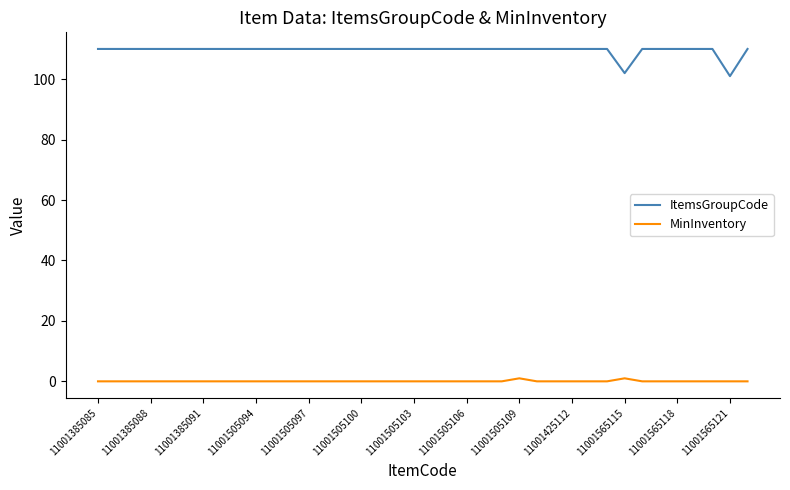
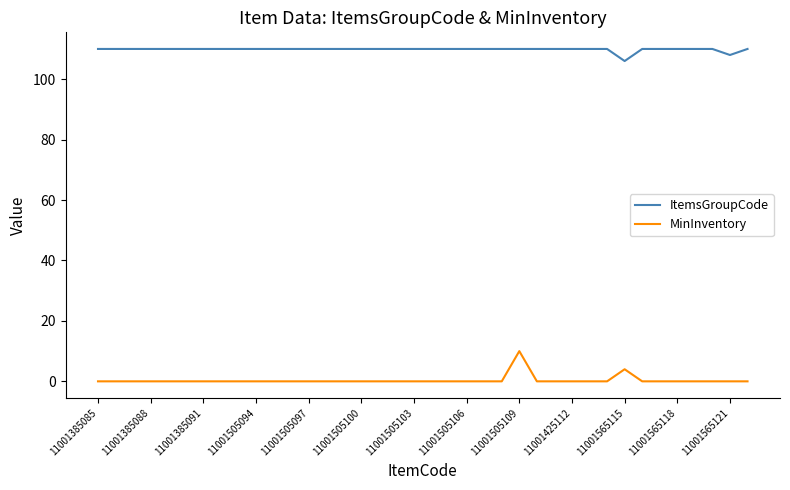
MinInventory, 11001505109: 1 -> 10
ItemsGroupCode, 11001565115: 102 -> 106
MinInventory, 11001565115: 1 -> 4
ItemsGroupCode, 11001565121: 101 -> 108
